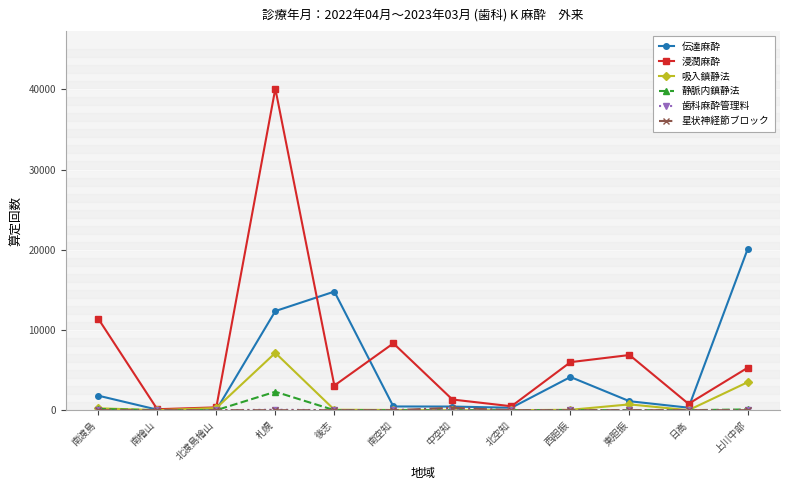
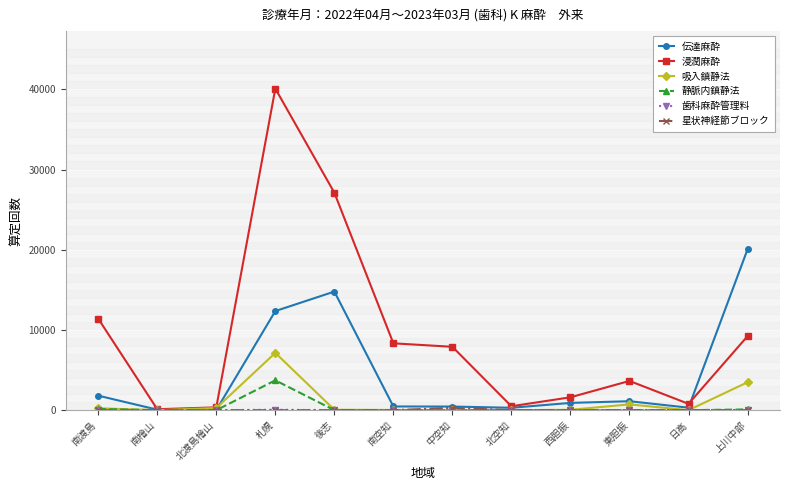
静脈内鎮静法, 札幌: 2000 -> 4000
浸潤麻酔, 後志: 3000 -> 27000
浸潤麻酔, 中空知: 1000 -> 8000
伝達麻酔, 西胆振: 4000 -> 1000
浸潤麻酔, 西胆振: 6000 -> 2000
浸潤麻酔, 東胆振: 7000 -> 4000
浸潤麻酔, 上川中部: 5000 -> 9000
